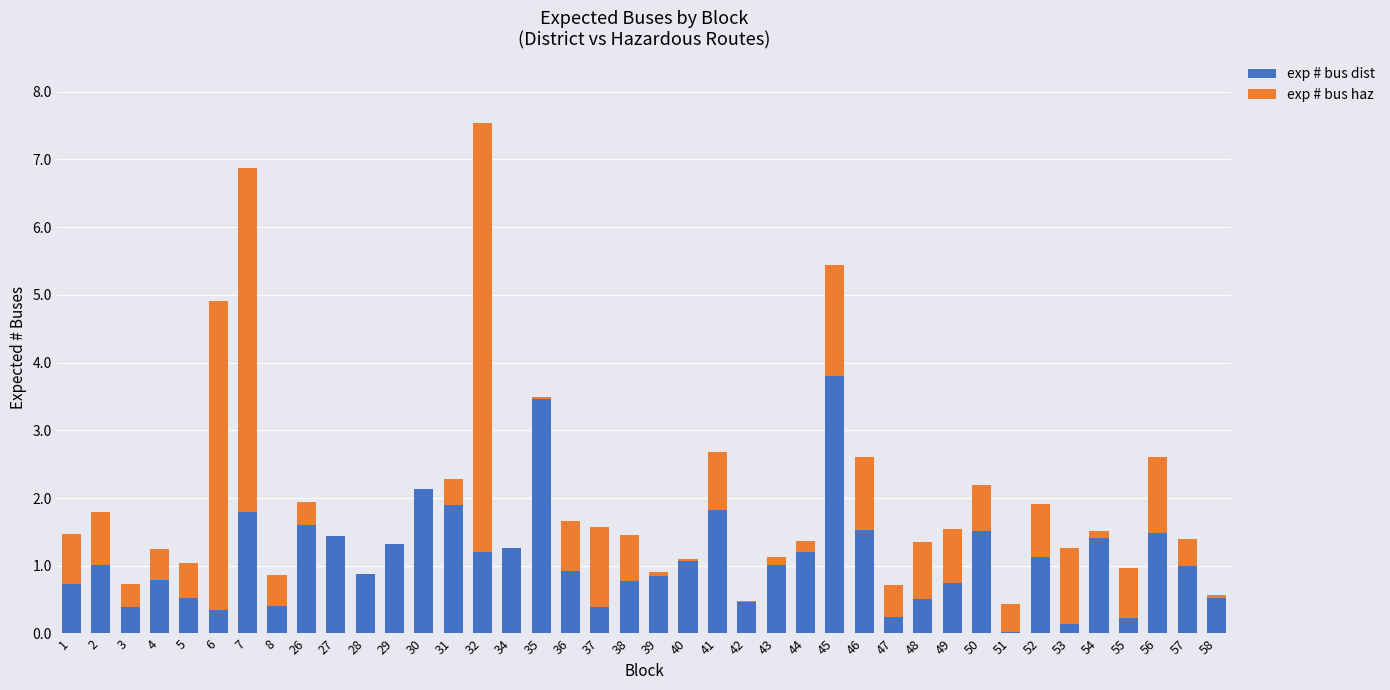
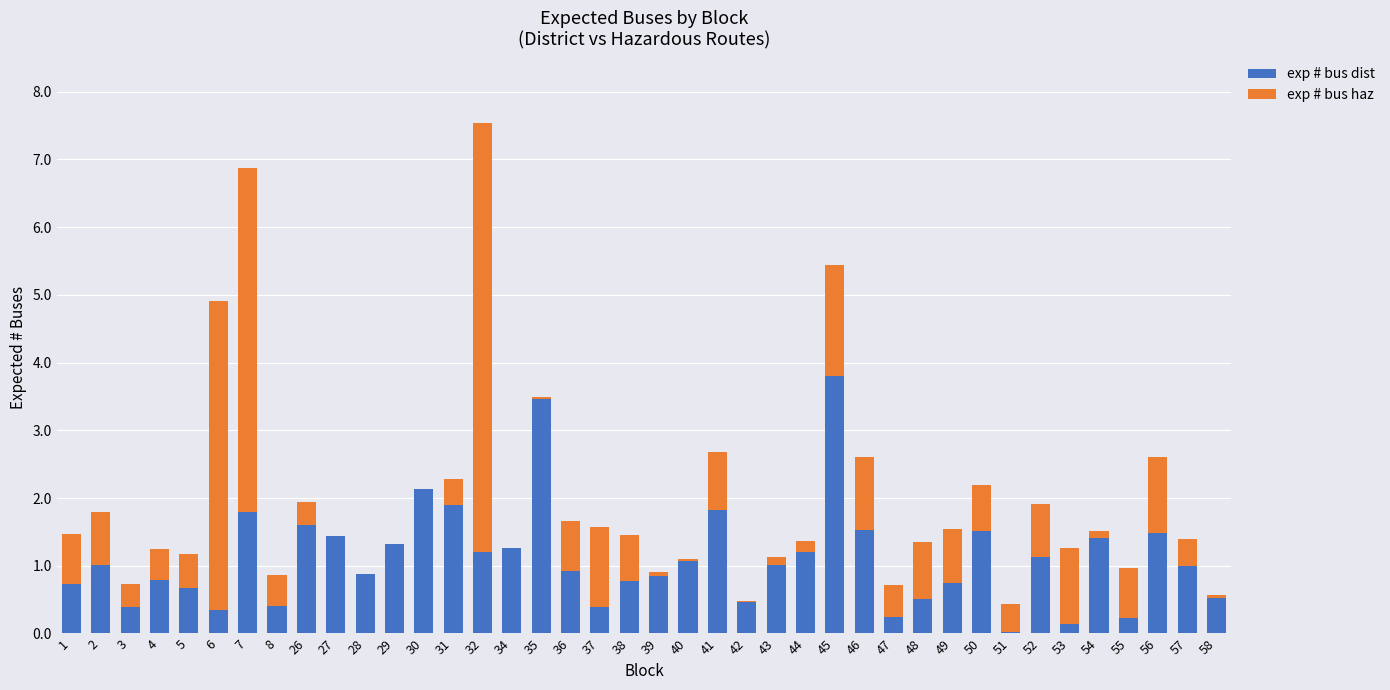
exp # bus dist, 5: 0.5 -> 0.7
